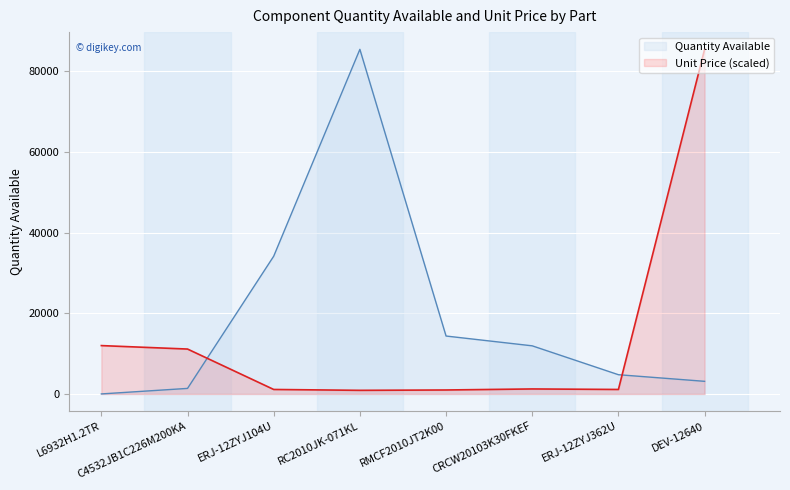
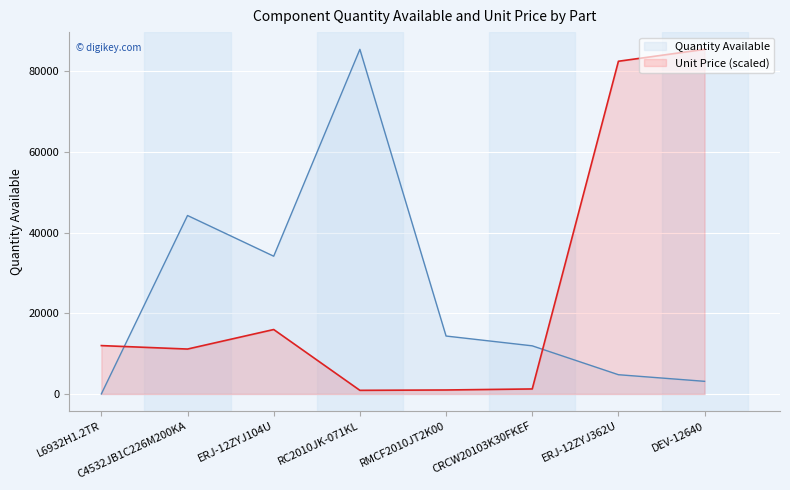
Quantity Available, C4532JB1C226M200KA: 1000 -> 44000
Unit Price (scaled), ERJ-12ZYJ104U: 1000 -> 16000
Unit Price (scaled), ERJ-12ZYJ362U: 1000 -> 82000
